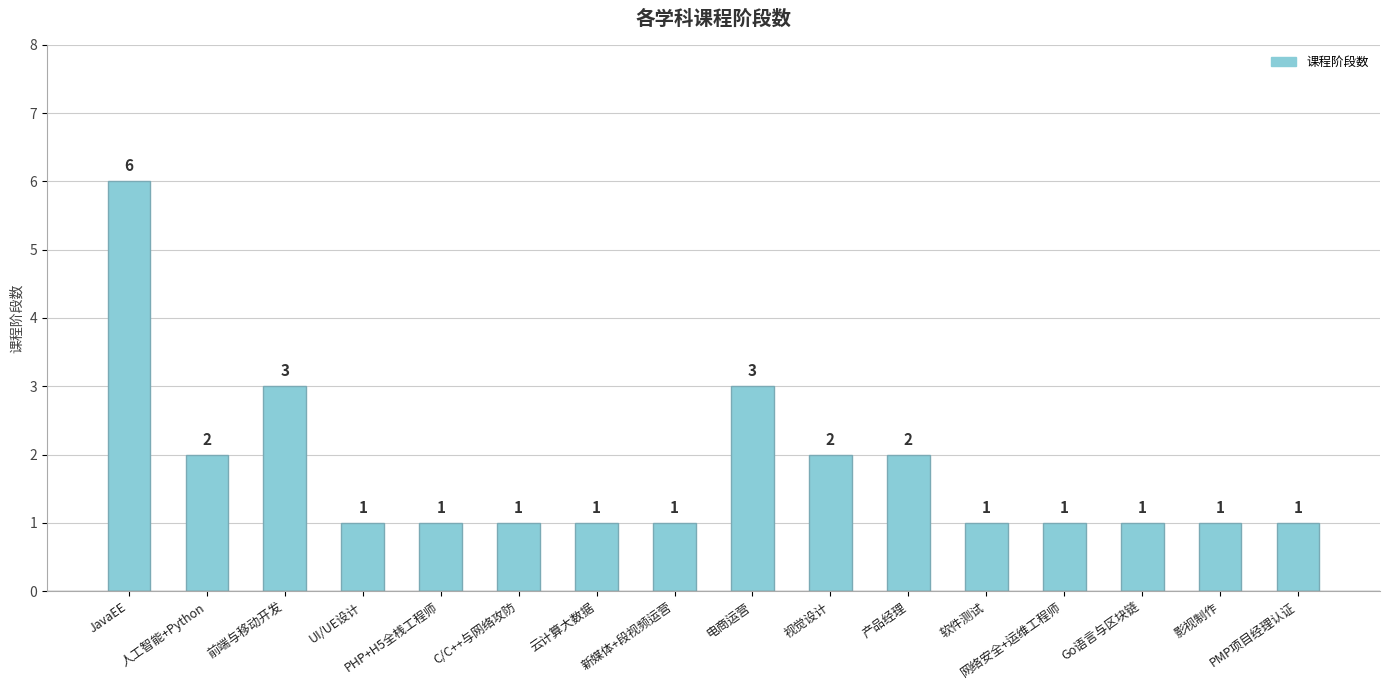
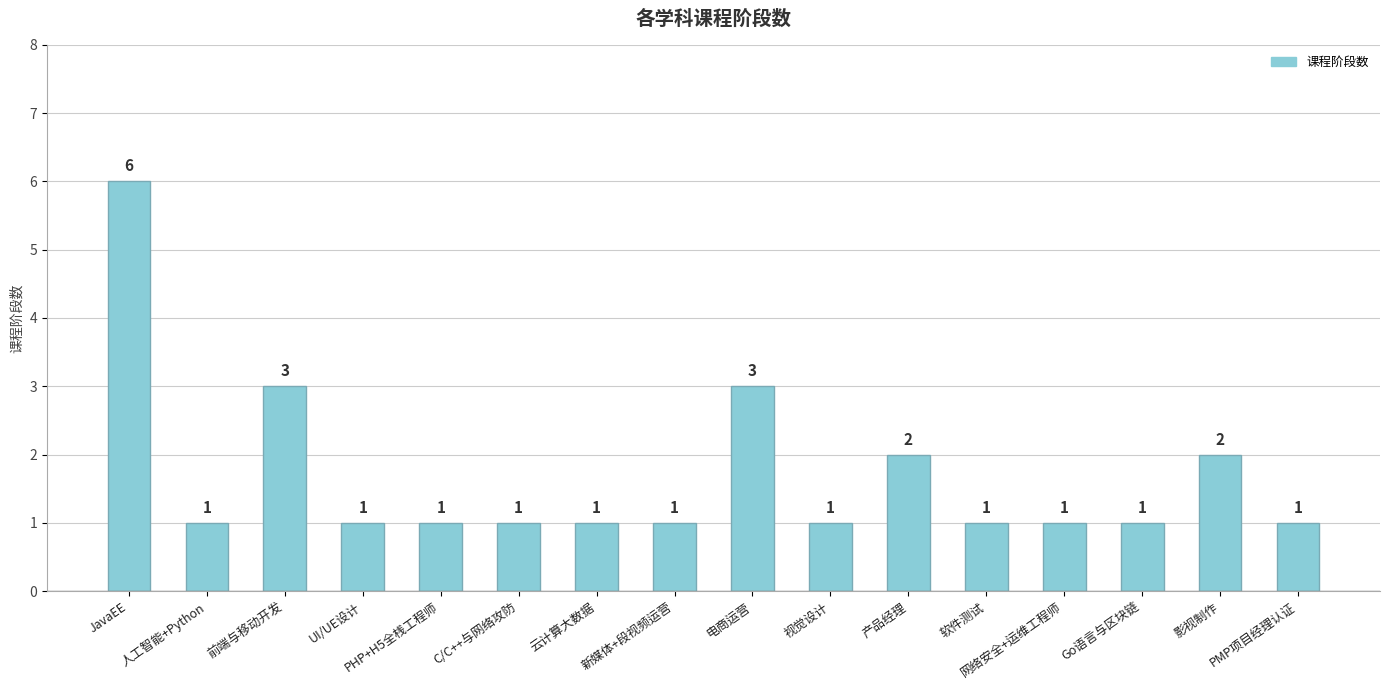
人工智能+Python: 2 -> 1
视觉设计: 2 -> 1
影视制作: 1 -> 2
